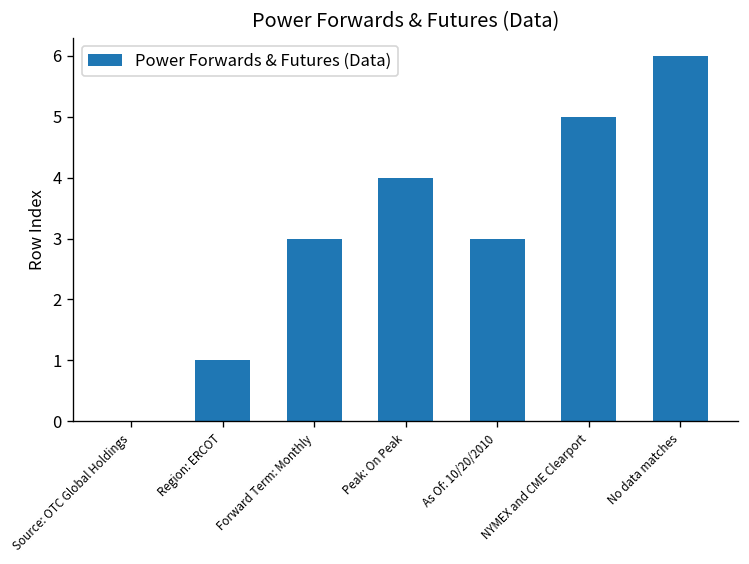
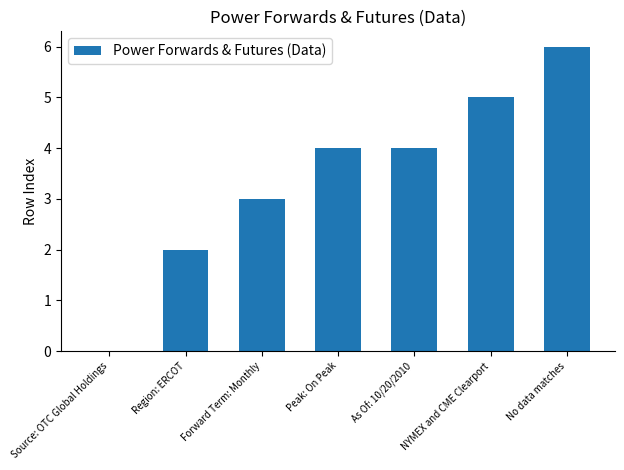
Region: ERCOT: 1 -> 2
As Of: 10/20/2010: 3 -> 4
